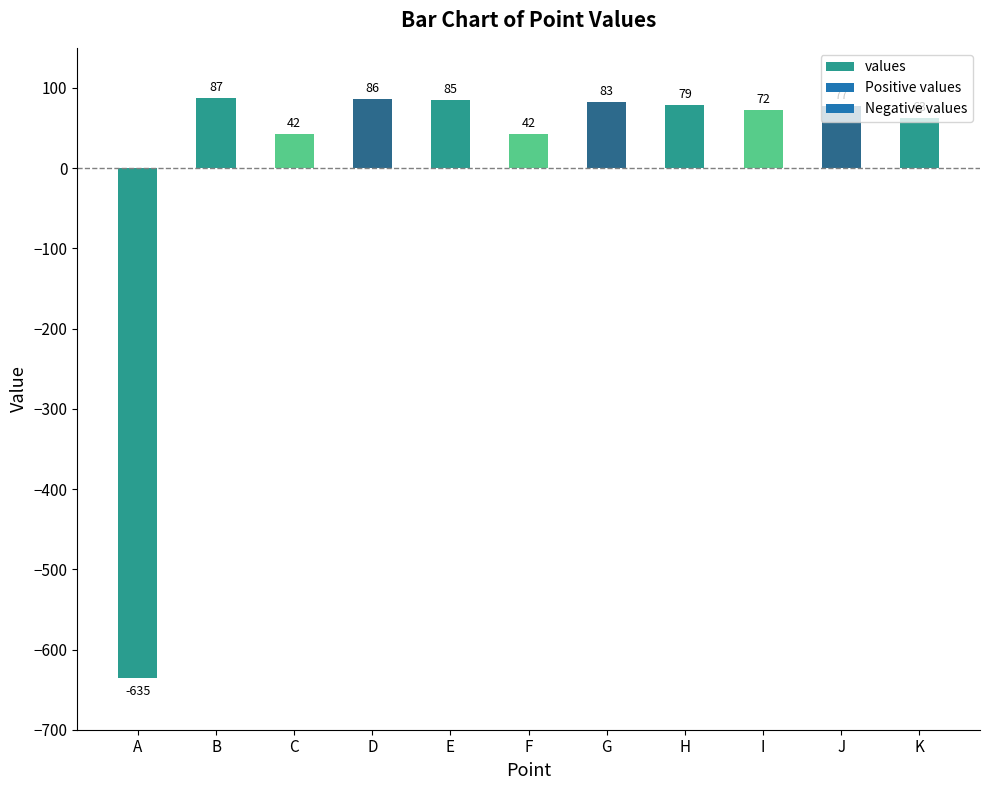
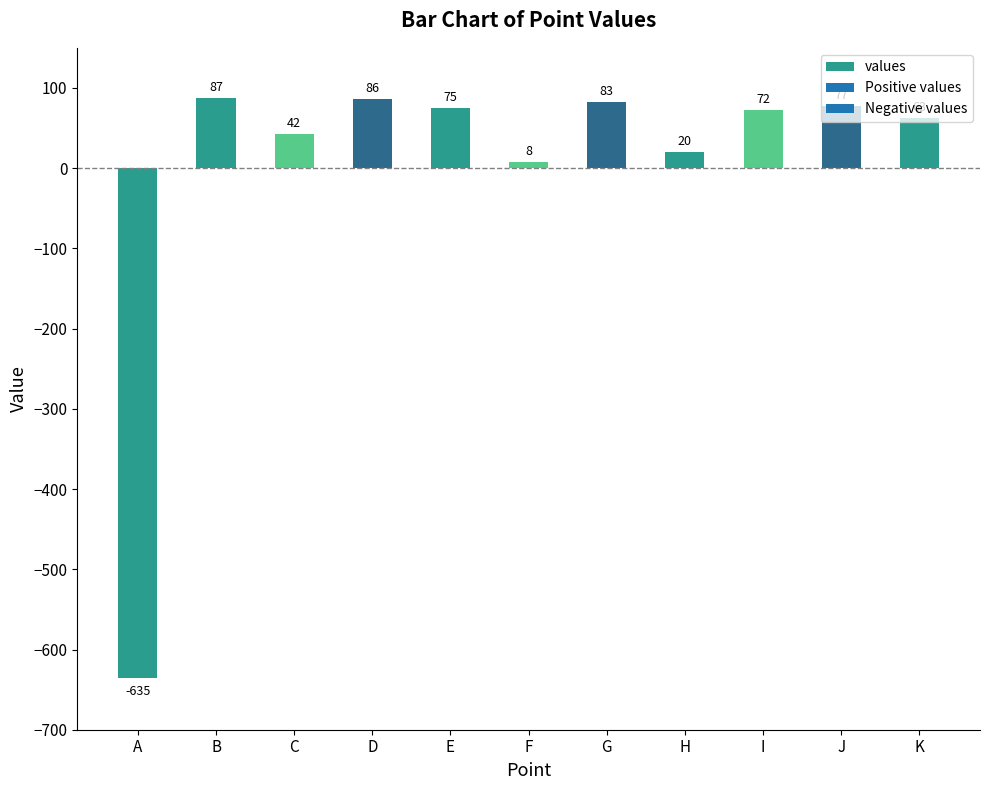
E: 85 -> 75
F: 42 -> 8
H: 79 -> 20
